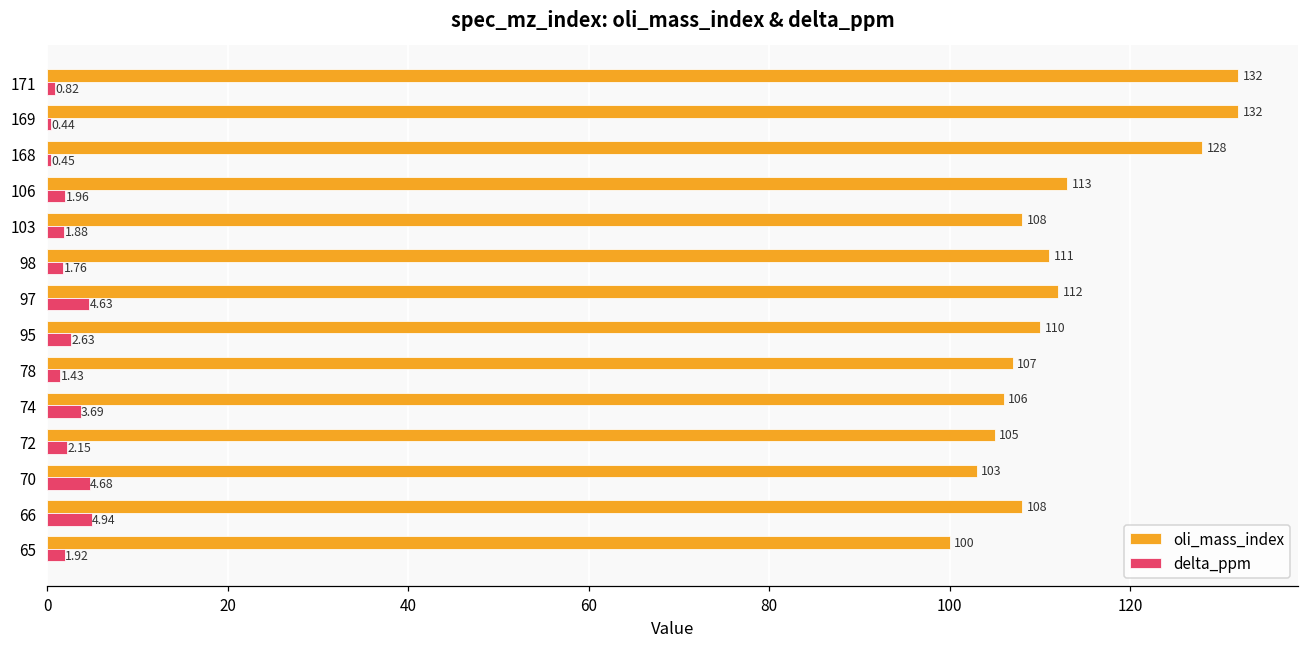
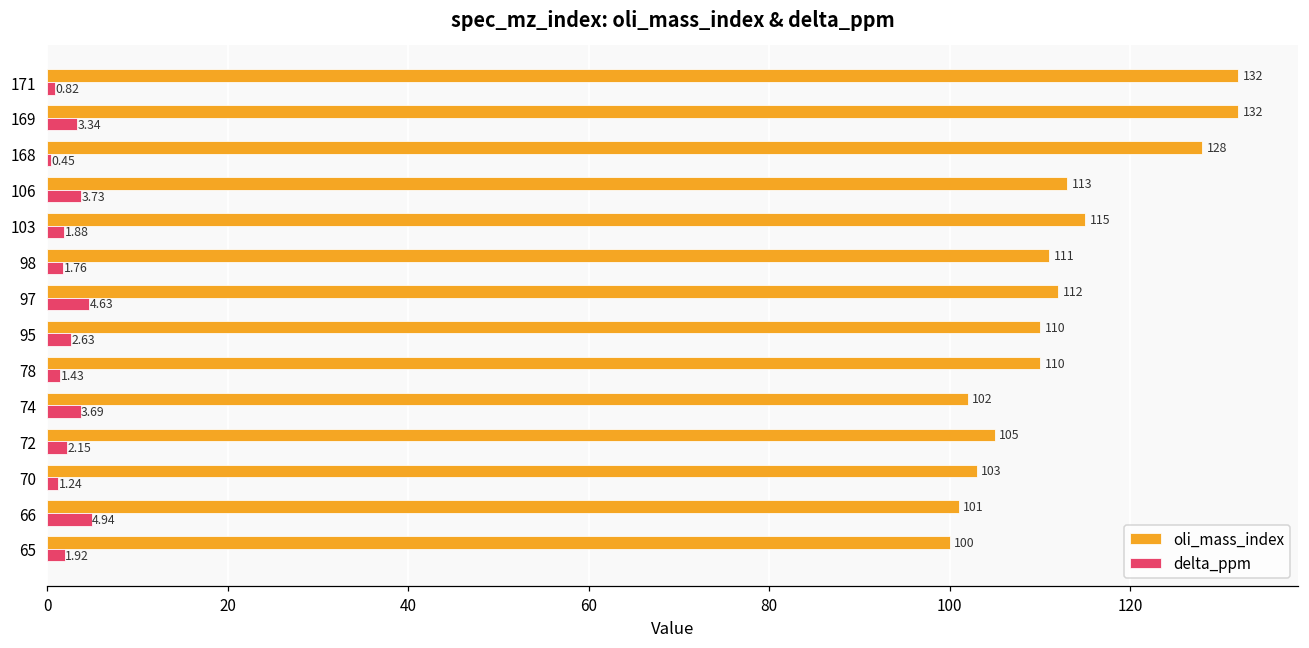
delta_ppm, 169: 0.44 -> 3.34
delta_ppm, 106: 1.96 -> 3.73
oli_mass_index, 103: 108 -> 115
oli_mass_index, 78: 107 -> 110
oli_mass_index, 74: 106 -> 102
delta_ppm, 70: 4.68 -> 1.24
oli_mass_index, 66: 108 -> 101
